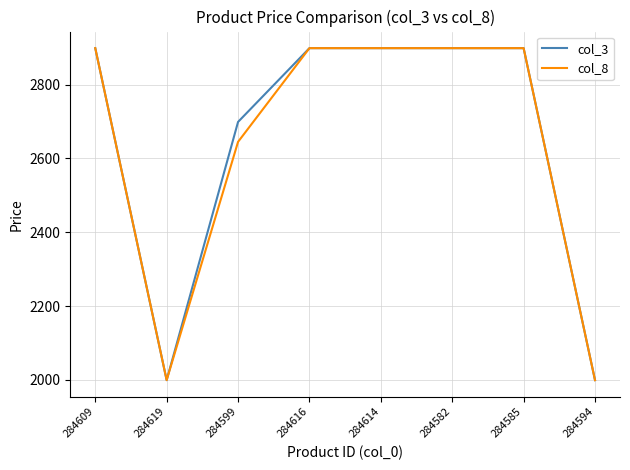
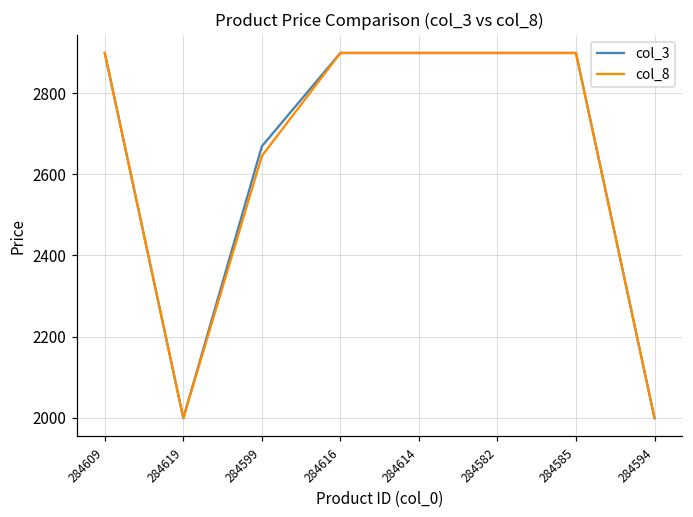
col_3, 284599: 2700 -> 2670
